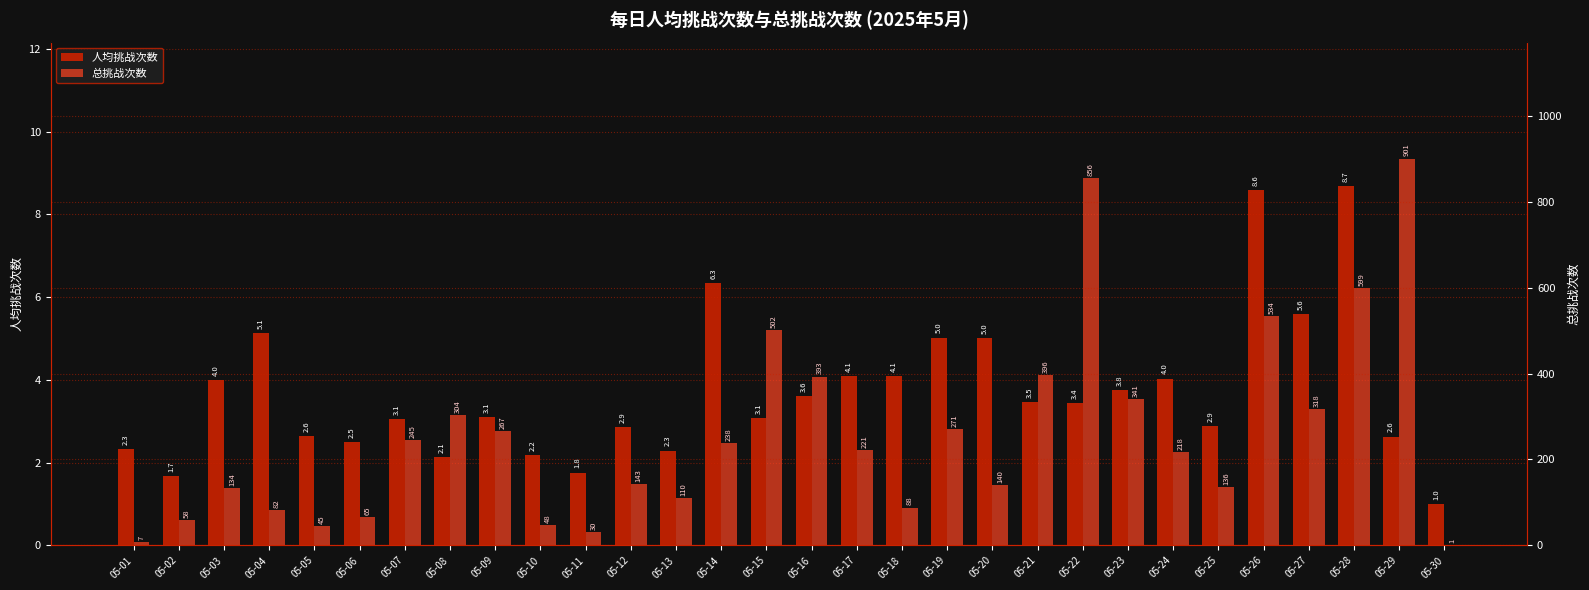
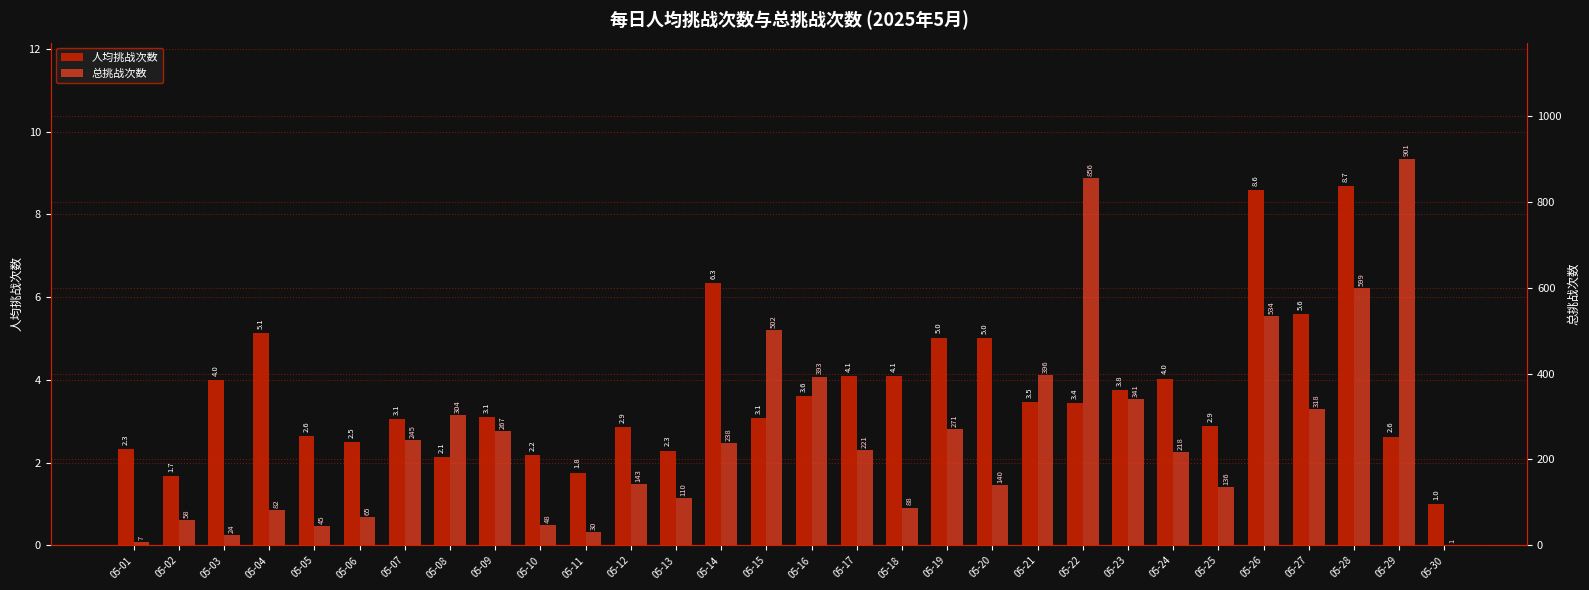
总挑战次数, 05-03: 134 -> 24
